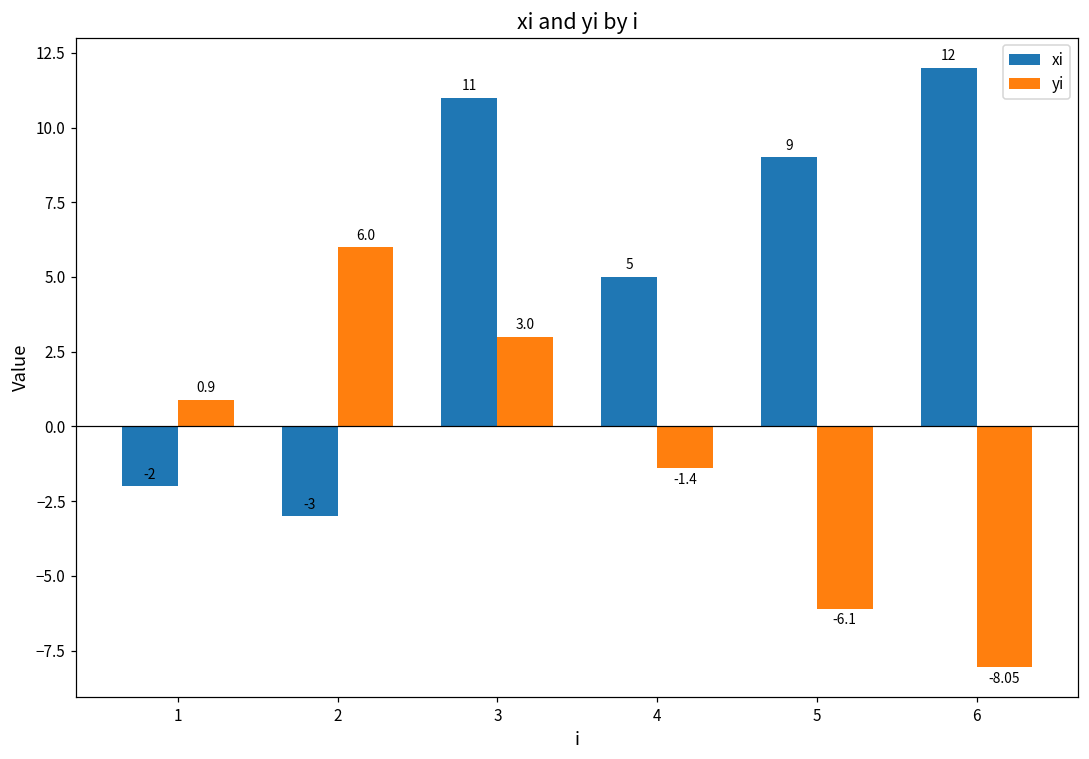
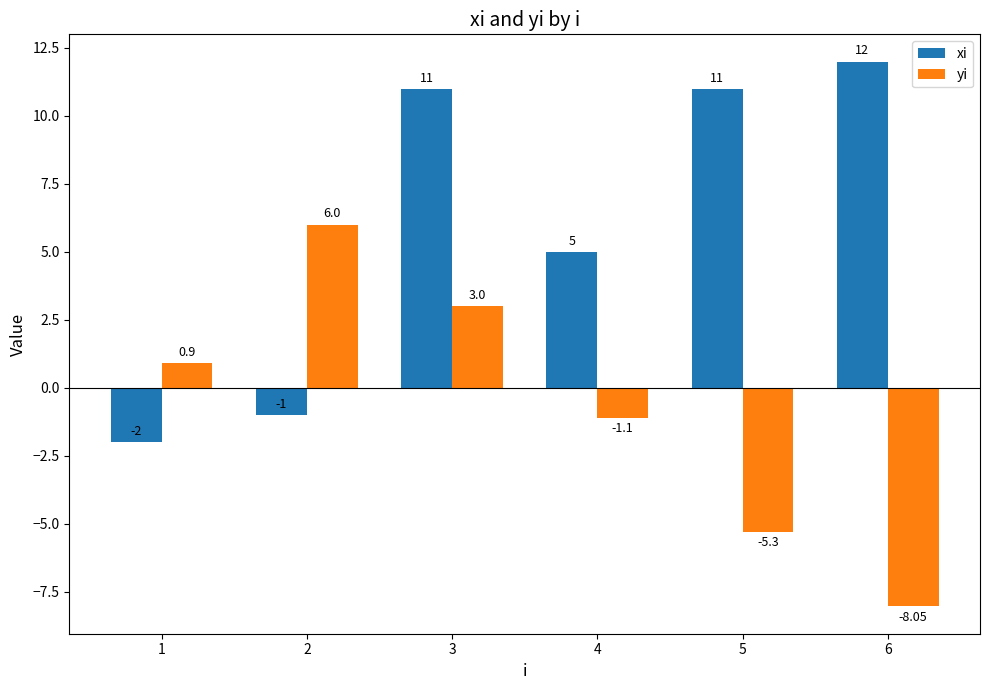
xi, 2: -3 -> -1
yi, 4: -1.4 -> -1.1
xi, 5: 9 -> 11
yi, 5: -6.1 -> -5.3
